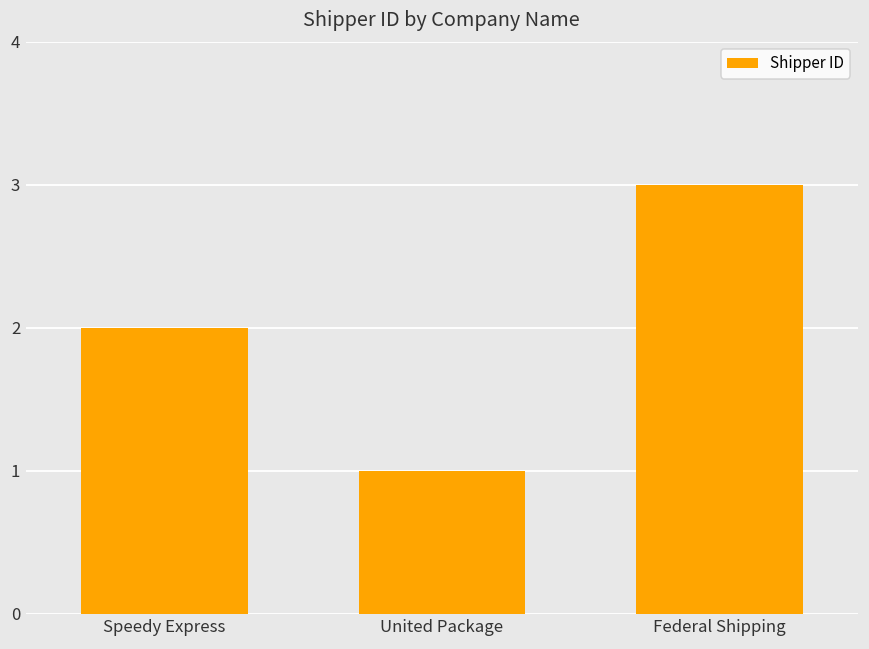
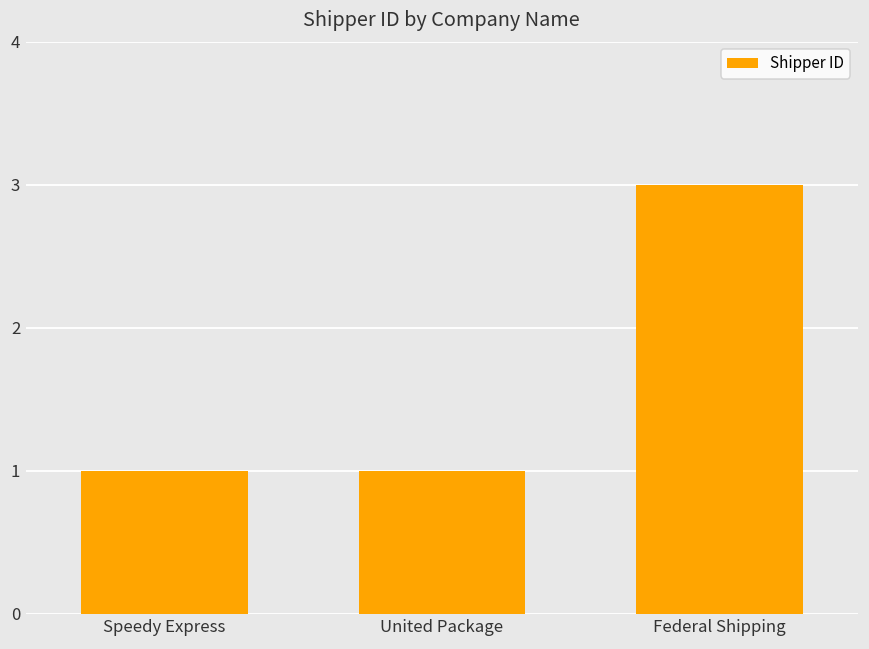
Speedy Express: 2 -> 1
